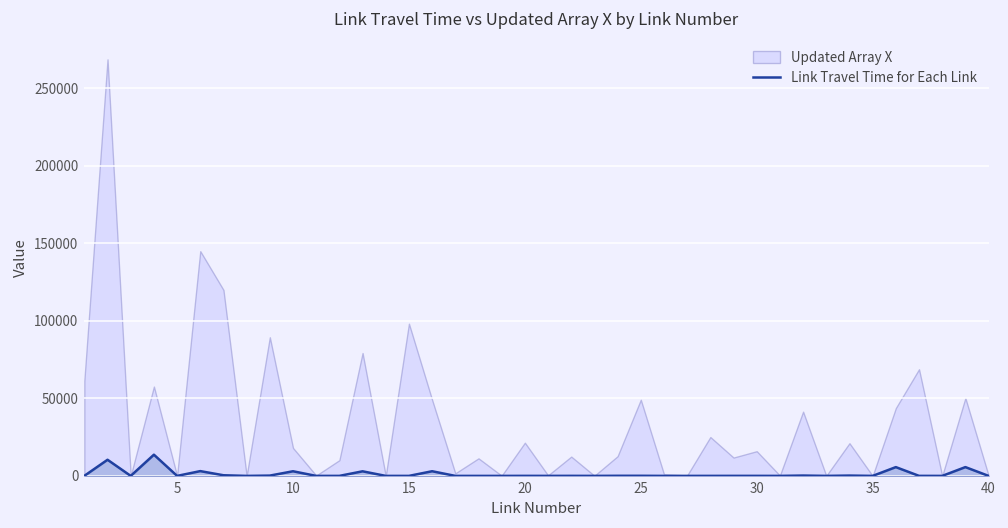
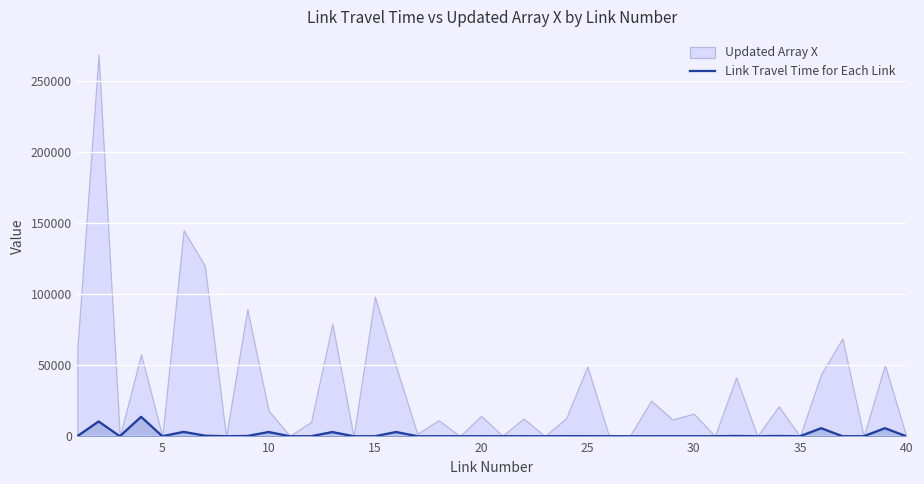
Updated Array X, 20: 21000 -> 14000
